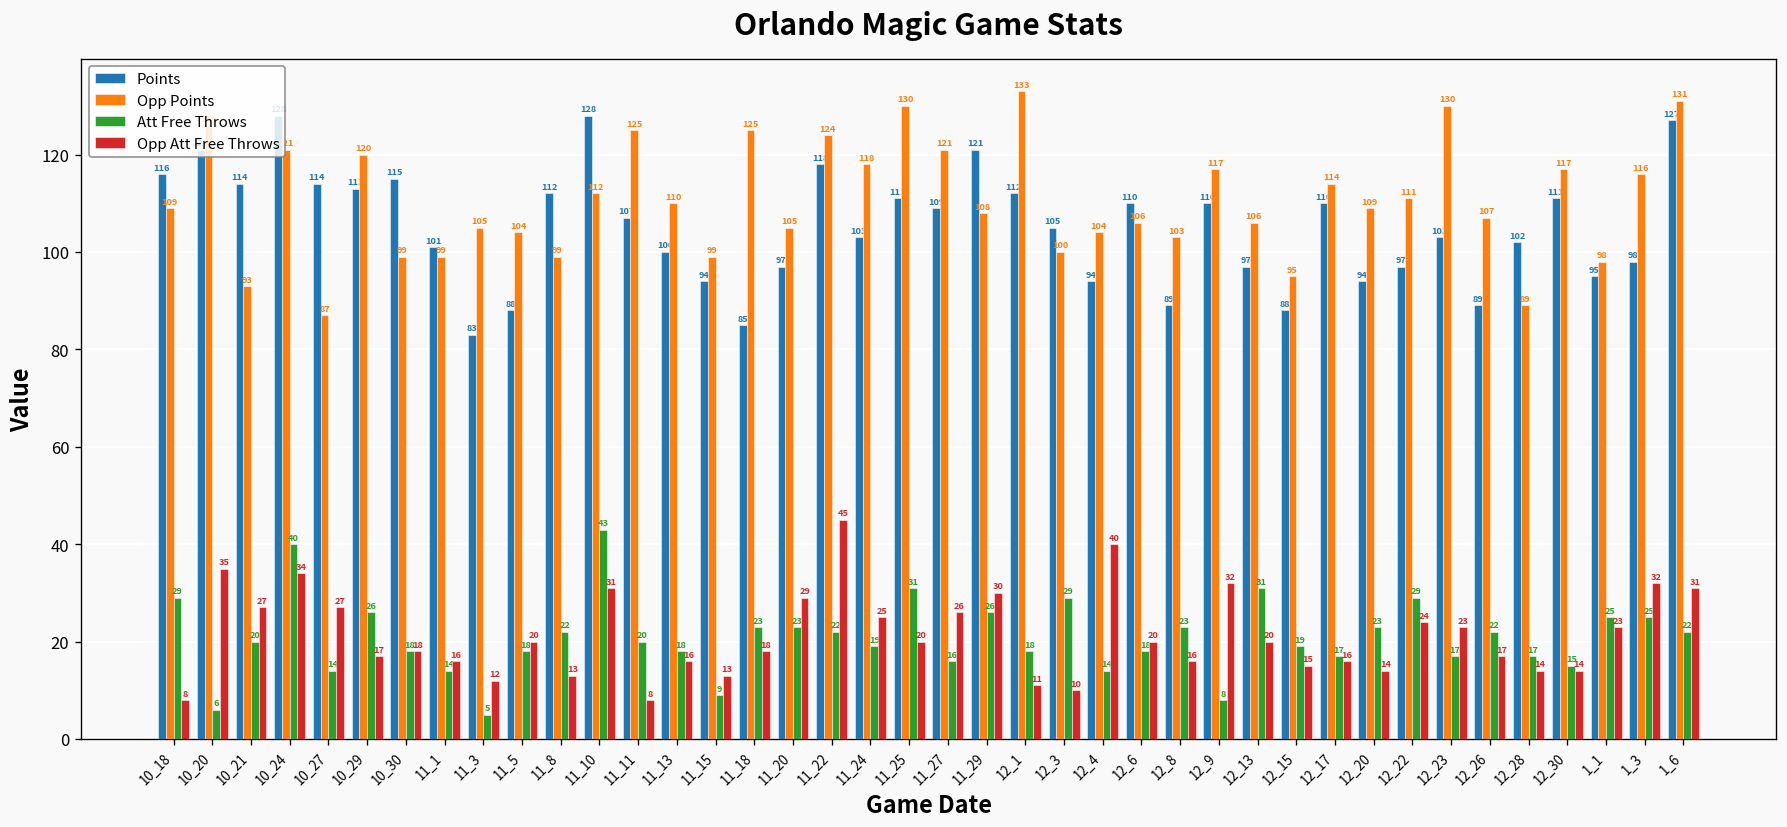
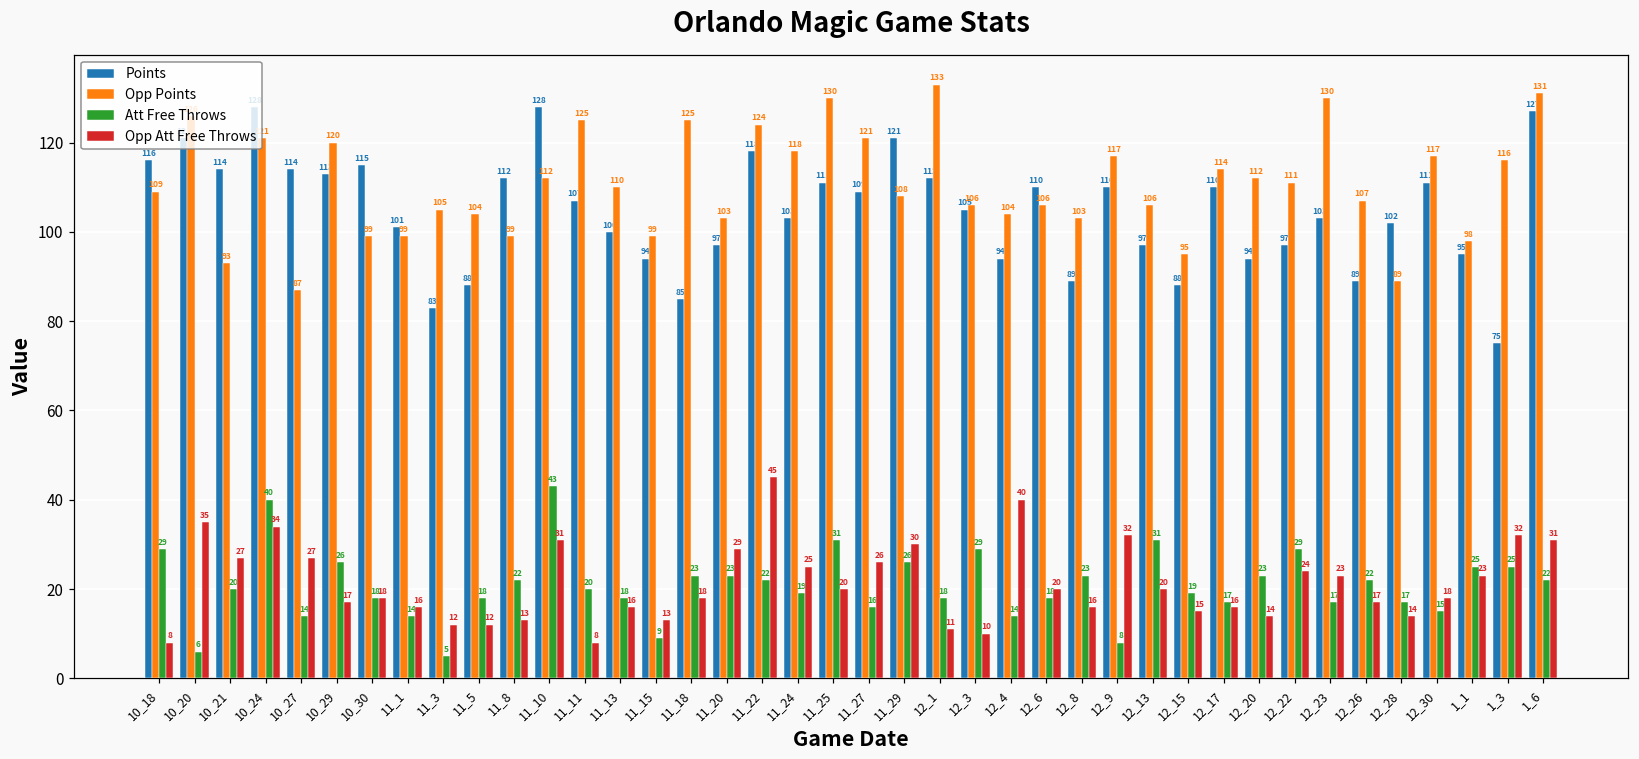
Opp Att Free Throws, 11_5: 20 -> 12
Opp Points, 11_20: 105 -> 103
Opp Points, 12_3: 100 -> 106
Opp Points, 12_20: 109 -> 112
Opp Att Free Throws, 12_30: 14 -> 18
Points, 1_3: 98 -> 75
